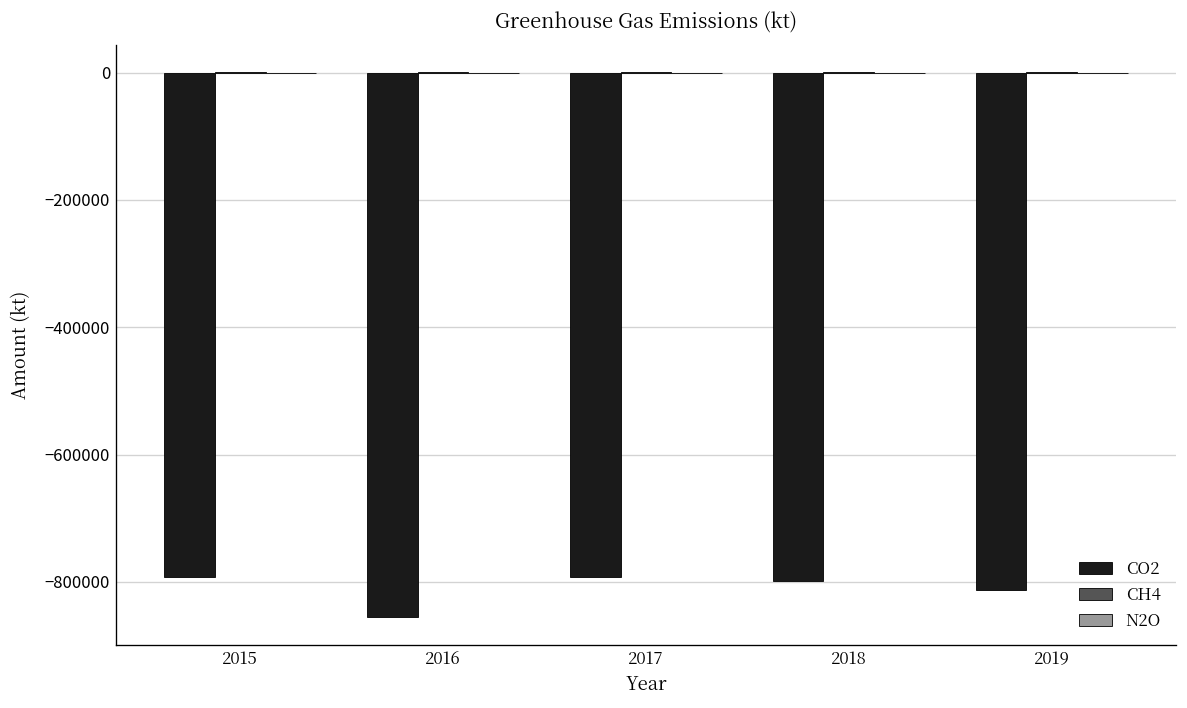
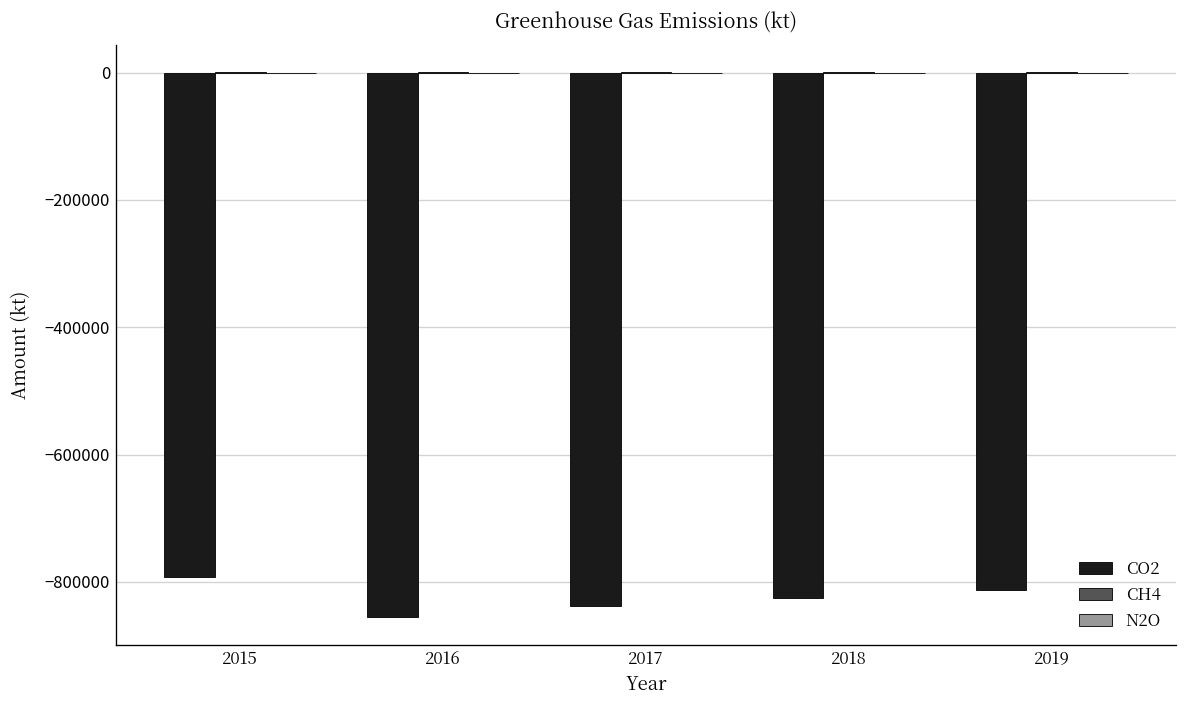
CO2, 2017: -790000 -> -840000
CO2, 2018: -800000 -> -820000
